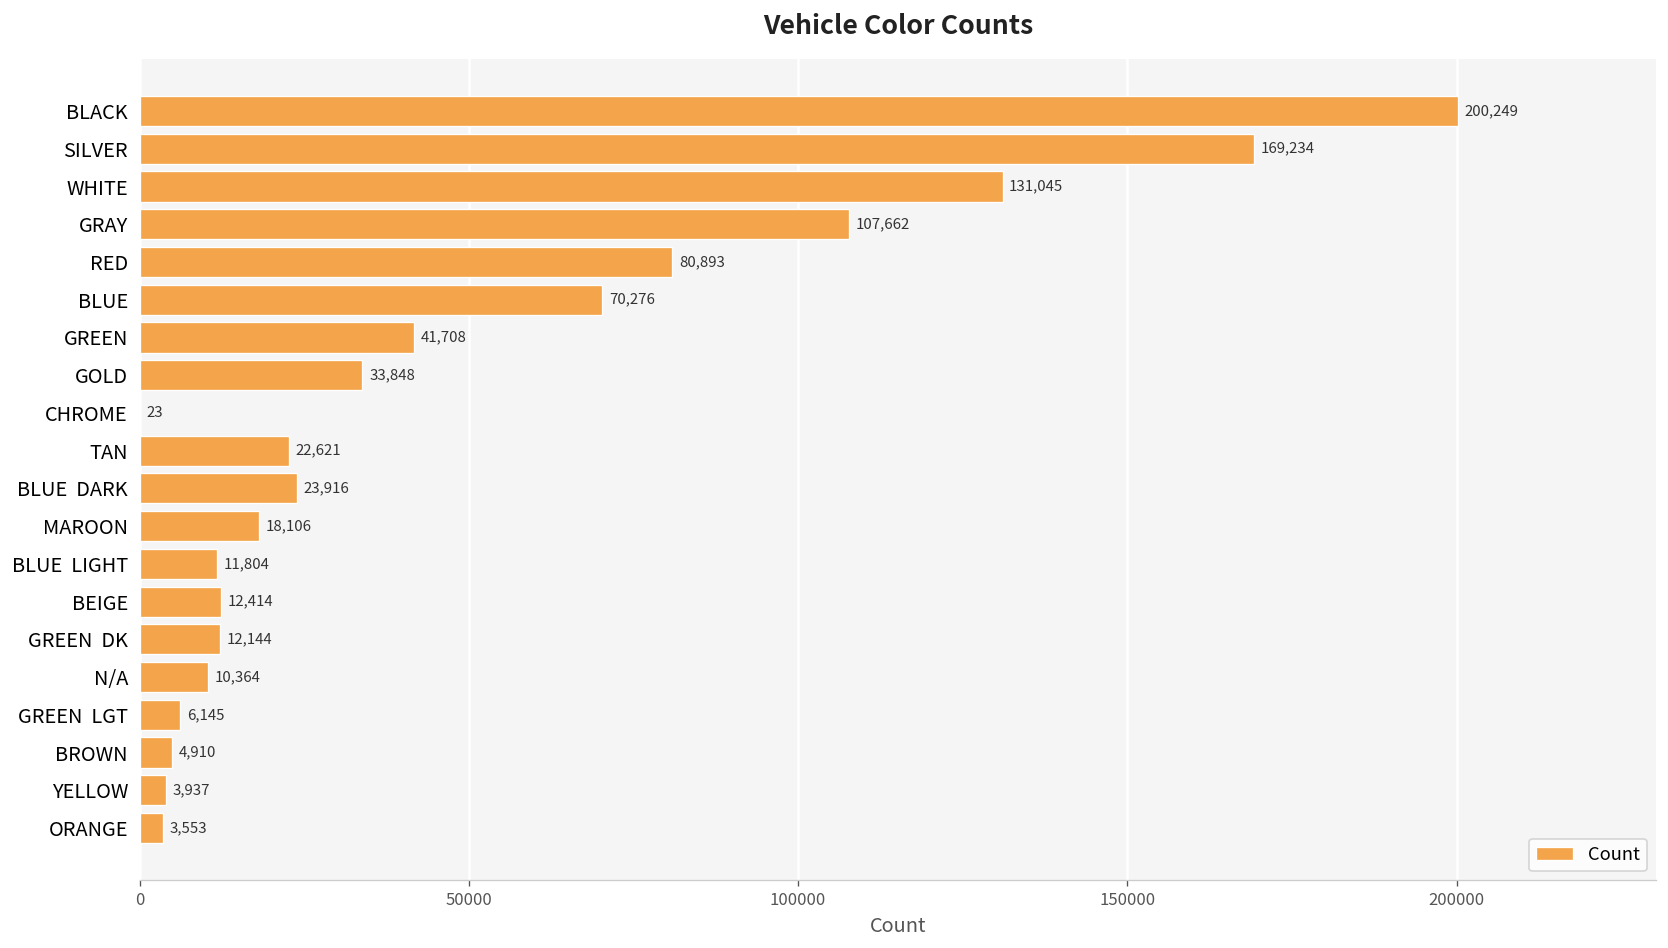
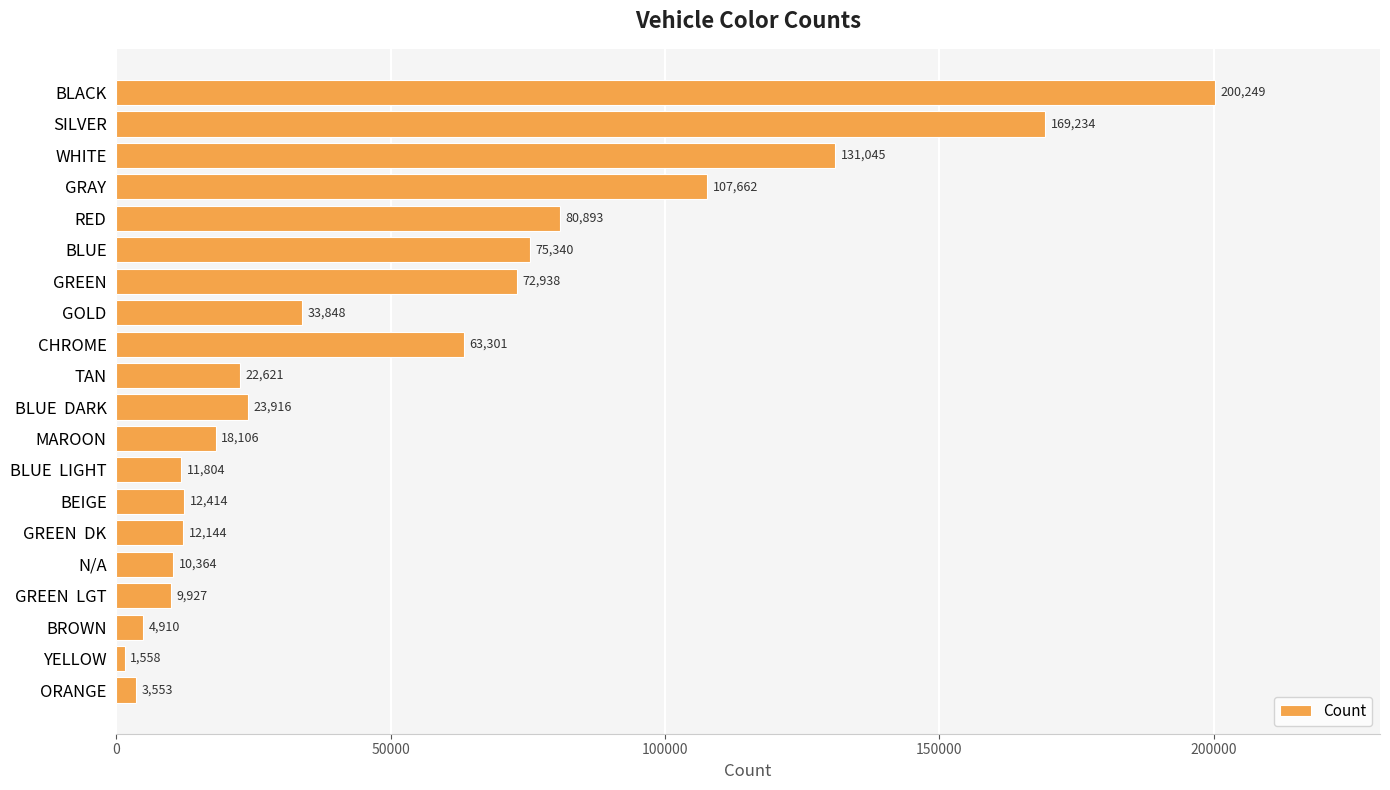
BLUE: 70,276 -> 75,340
GREEN: 41,708 -> 72,938
CHROME: 23 -> 63,301
GREEN LGT: 6,145 -> 9,927
YELLOW: 3,937 -> 1,558
